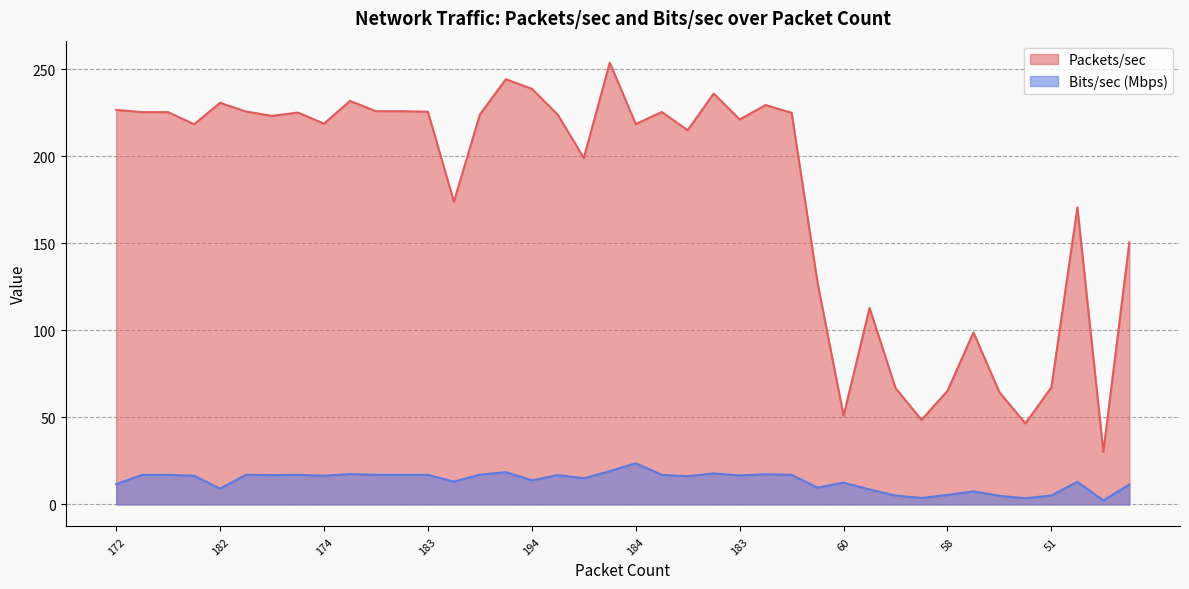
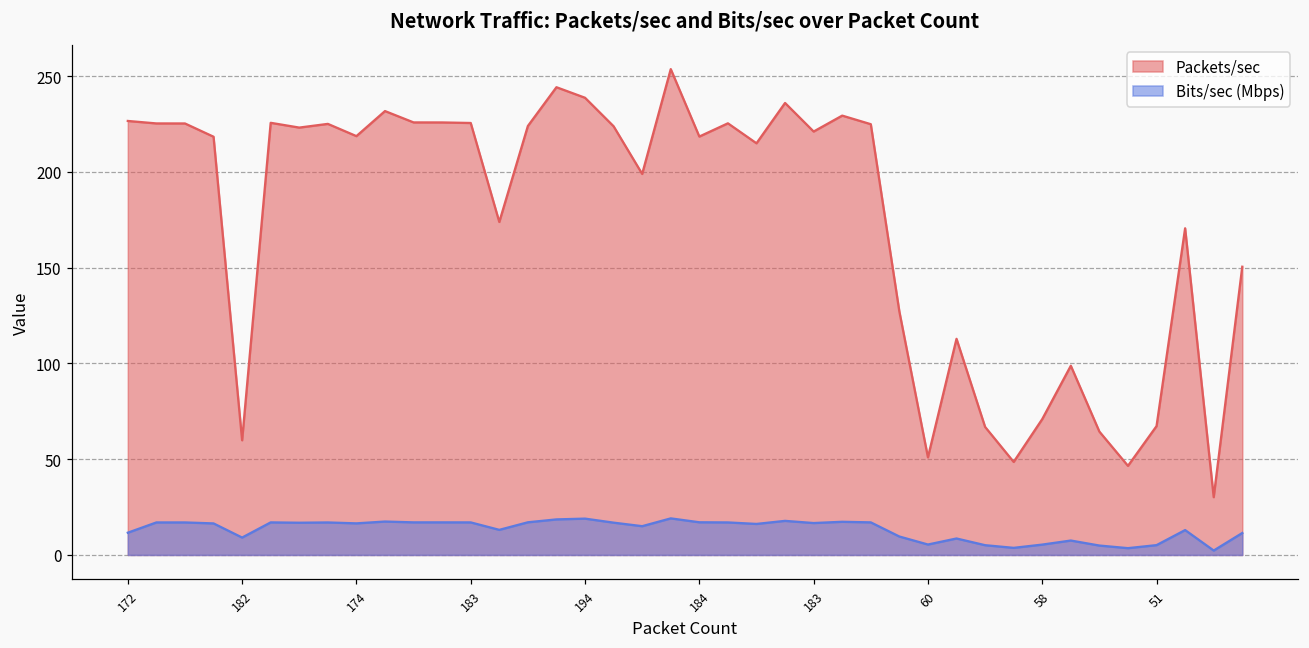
Packets/sec, 182: 231 -> 60
Bits/sec (Mbps), 194: 14 -> 19
Bits/sec (Mbps), 184: 24 -> 17
Bits/sec (Mbps), 60: 12 -> 5
Packets/sec, 58: 65 -> 71
